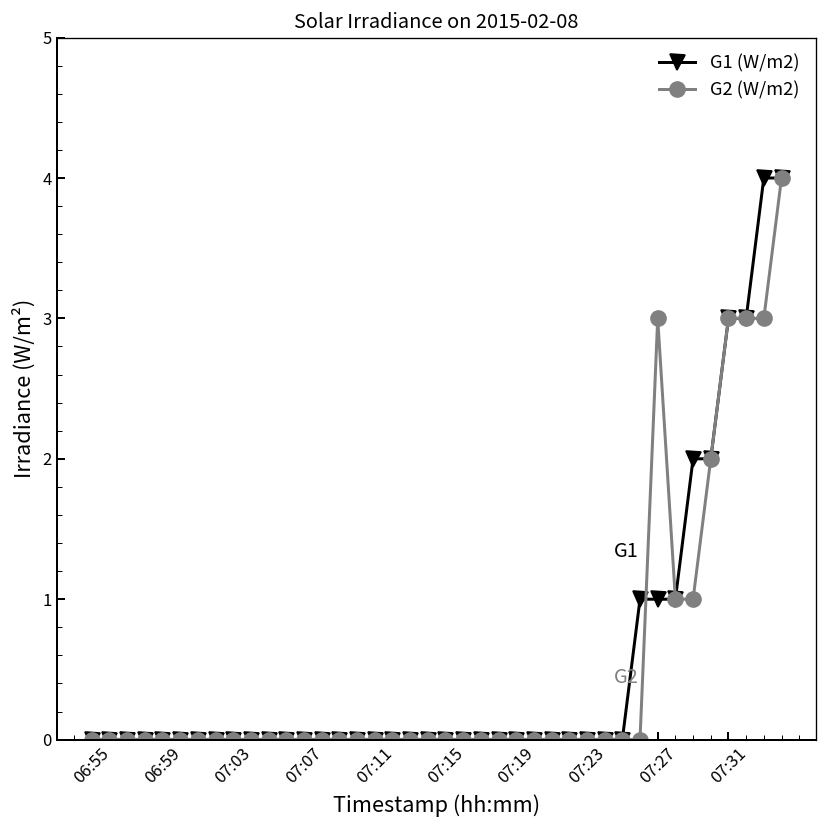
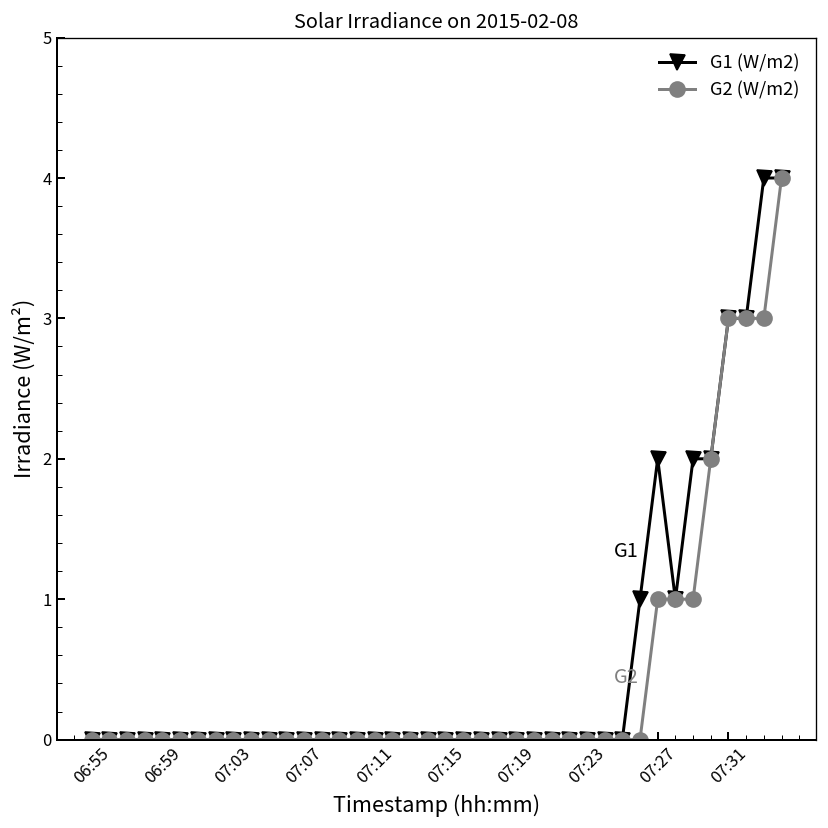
G1 (W/m2), 07:27: 1 -> 2
G2 (W/m2), 07:27: 3 -> 1
